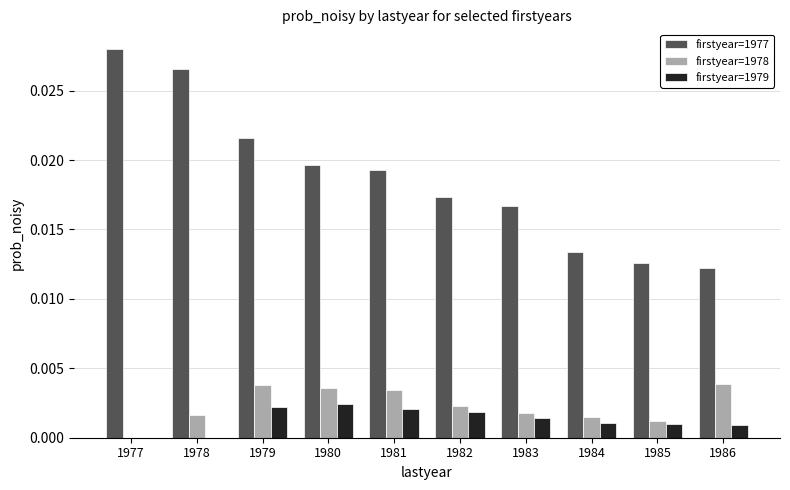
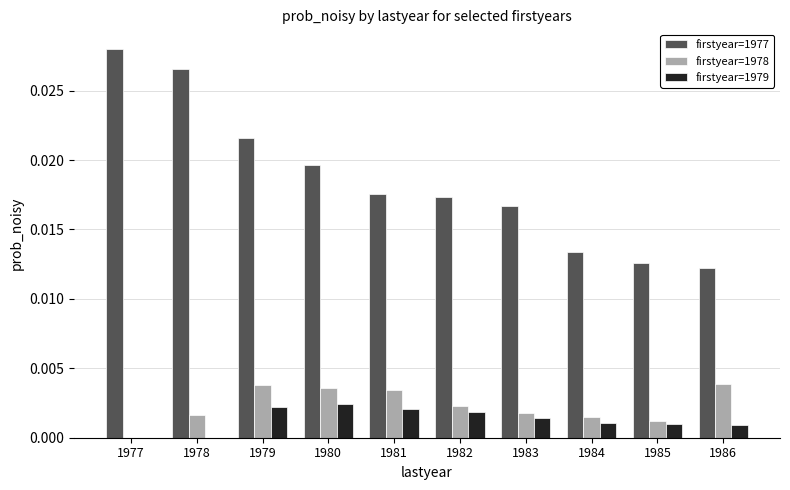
firstyear=1977, 1981: 0.0193 -> 0.0176
